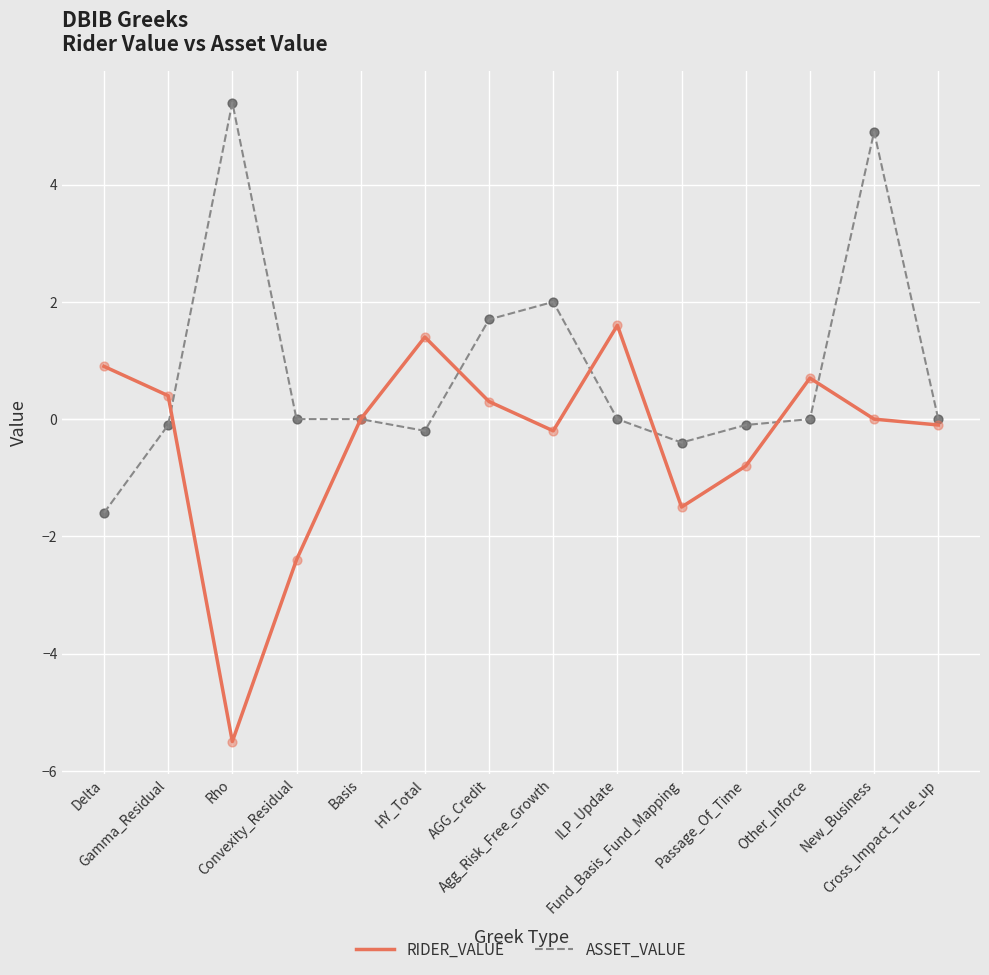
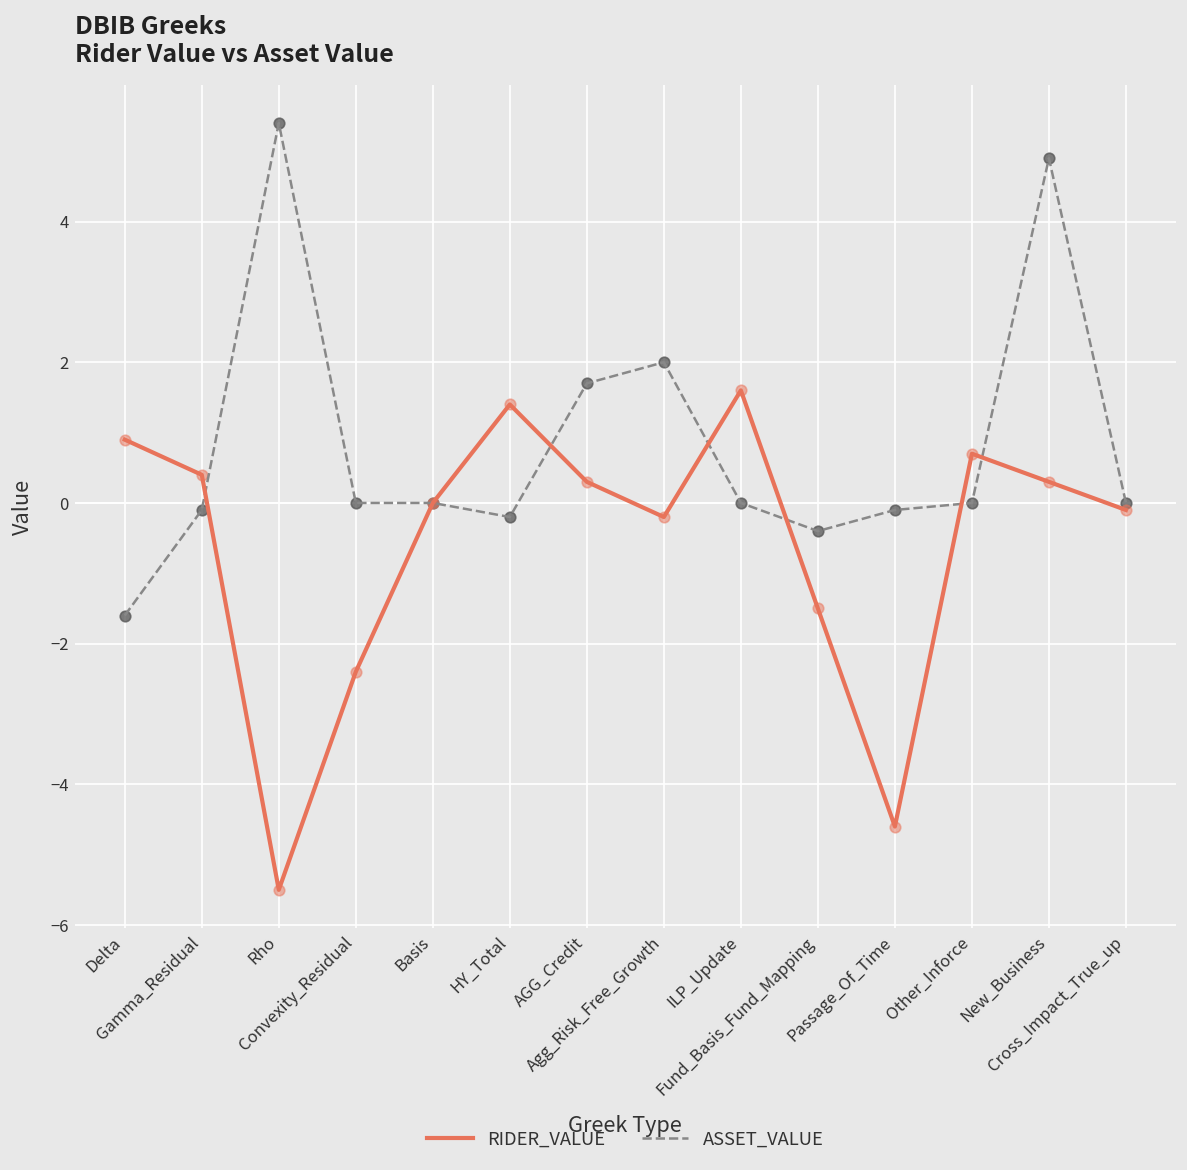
RIDER_VALUE, Passage_Of_Time: -0.8 -> -4.6
RIDER_VALUE, New_Business: 0.0 -> 0.3
